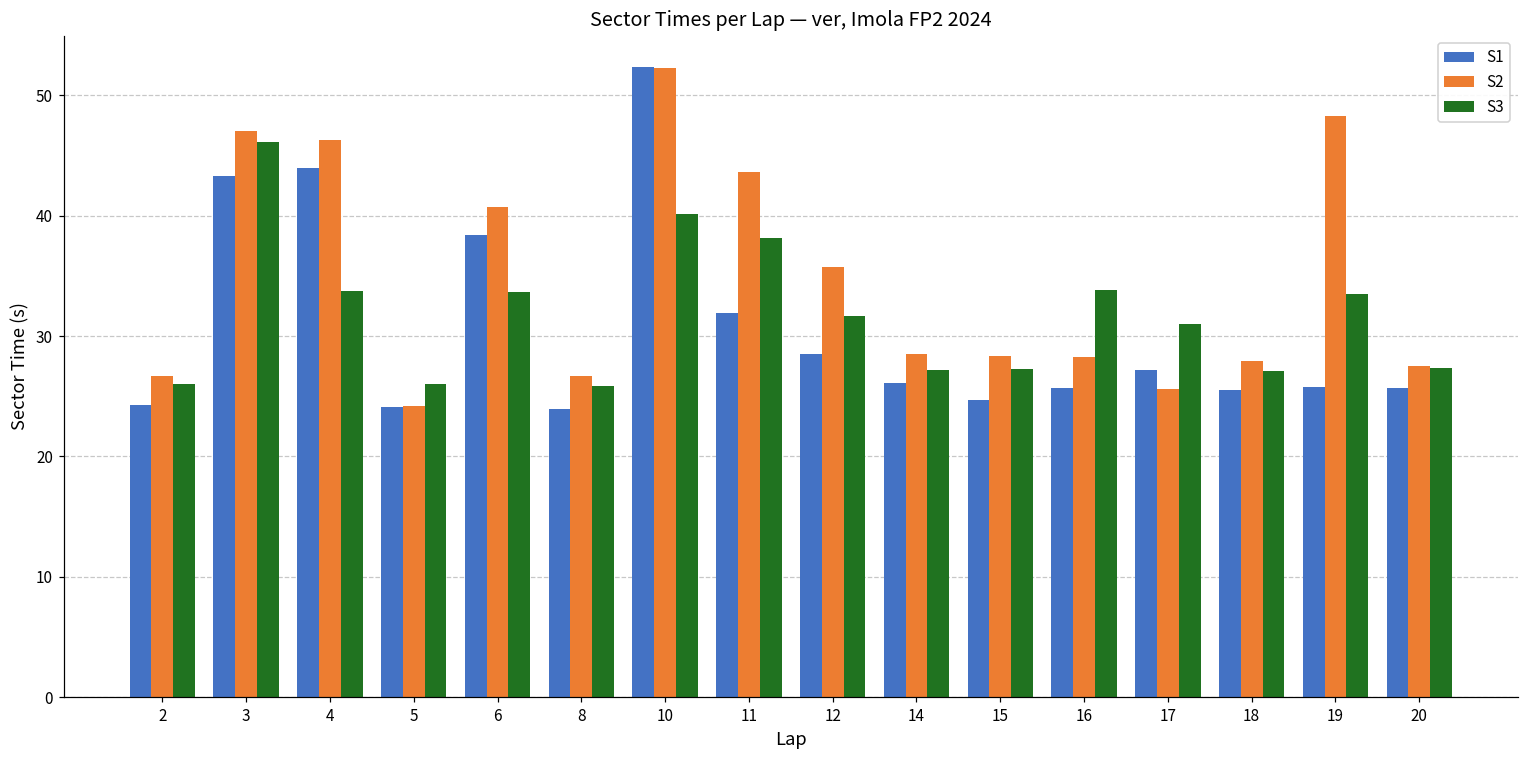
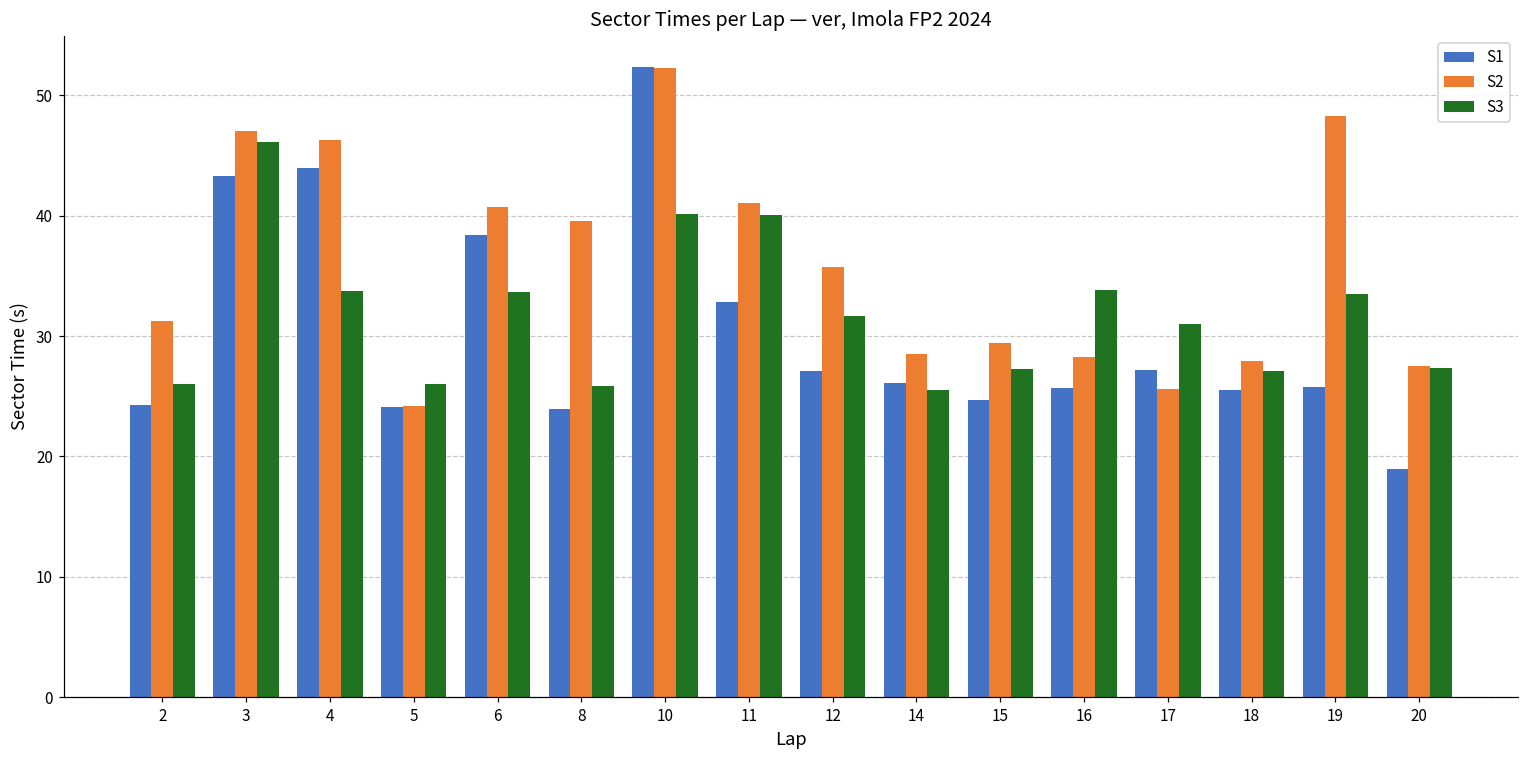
S2, 2: 26.7 -> 31.3
S2, 8: 26.7 -> 39.6
S1, 11: 31.9 -> 32.8
S2, 11: 43.6 -> 41.0
S3, 11: 38.1 -> 40.1
S1, 12: 28.5 -> 27.1
S3, 14: 27.2 -> 25.5
S2, 15: 28.3 -> 29.4
S1, 20: 25.7 -> 18.9
